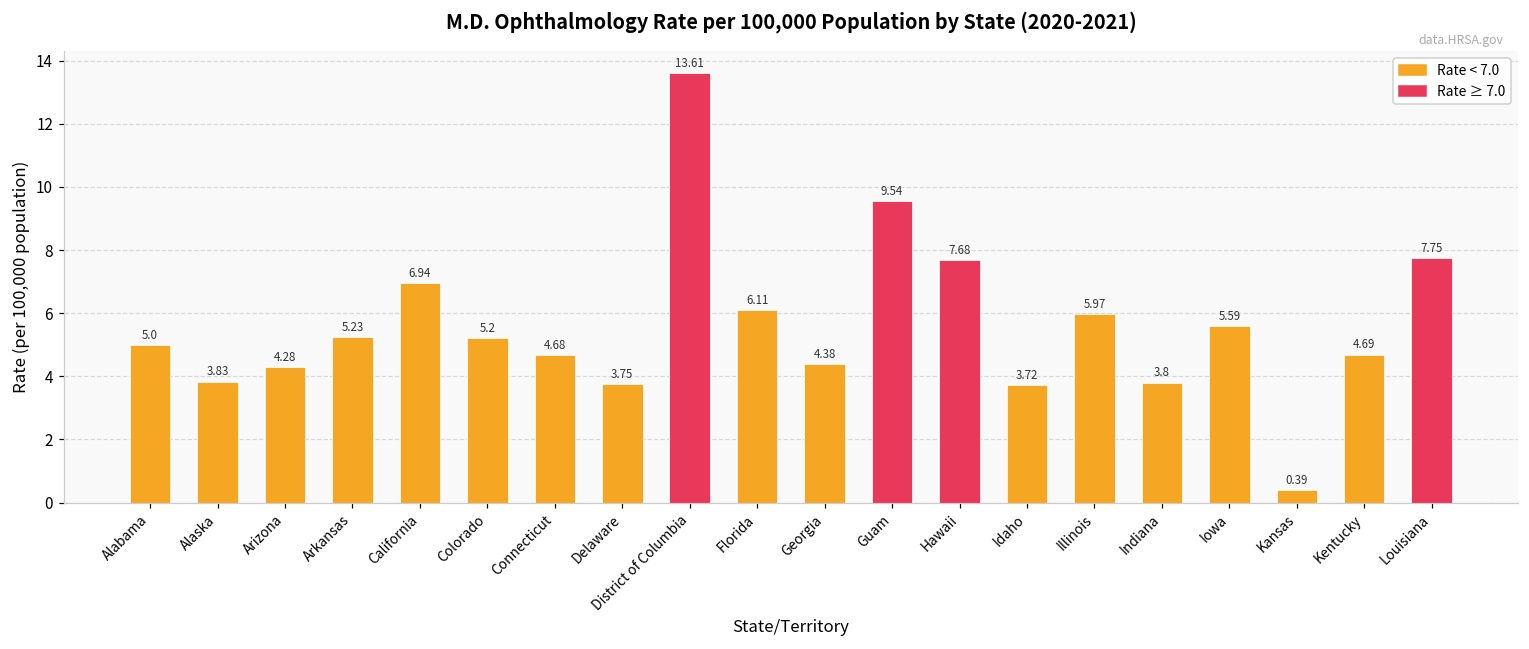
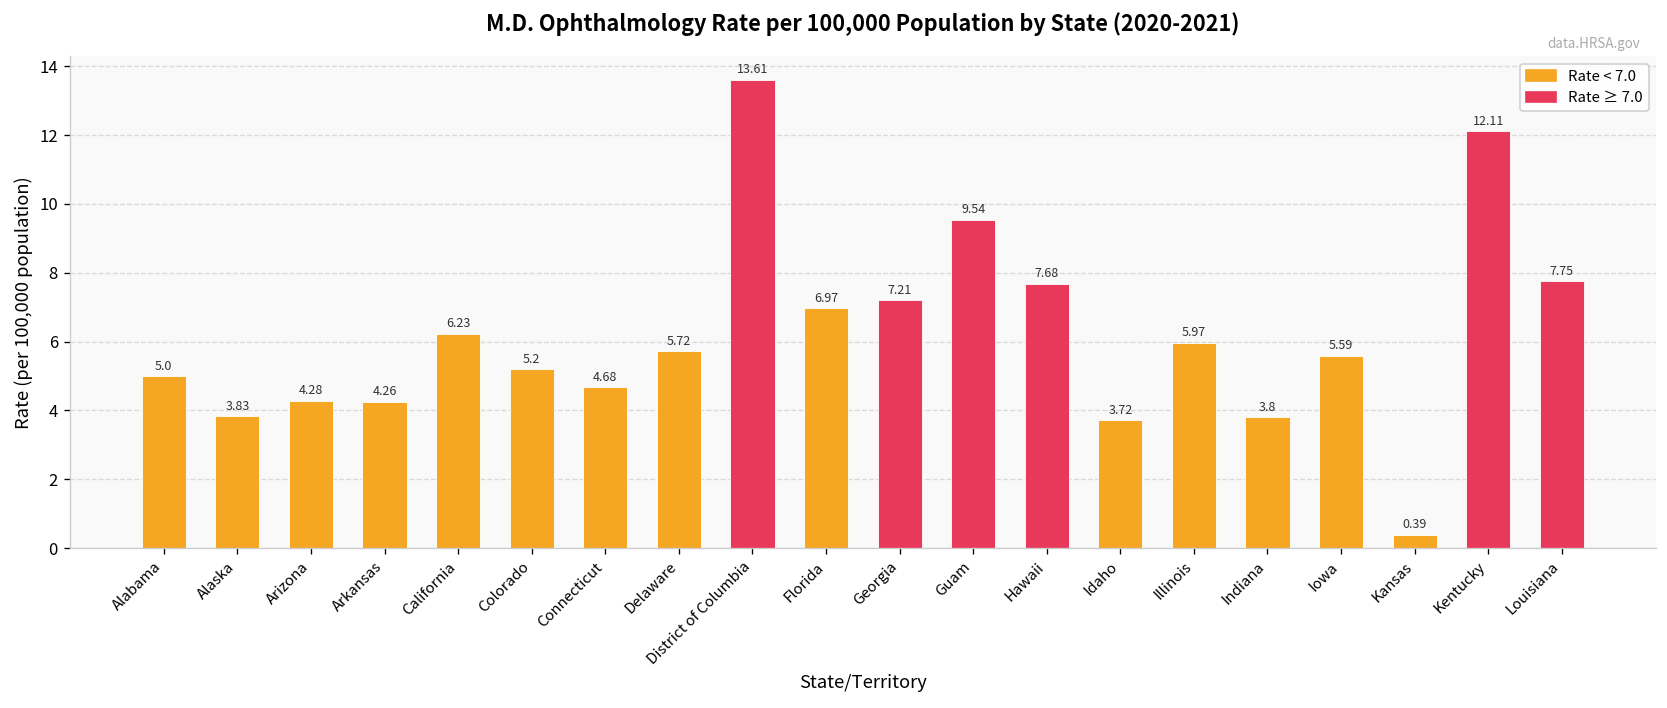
Arkansas: 5.23 -> 4.26
California: 6.94 -> 6.23
Delaware: 3.75 -> 5.72
Florida: 6.11 -> 6.97
Georgia: 4.38 -> 7.21
Kentucky: 4.69 -> 12.11
